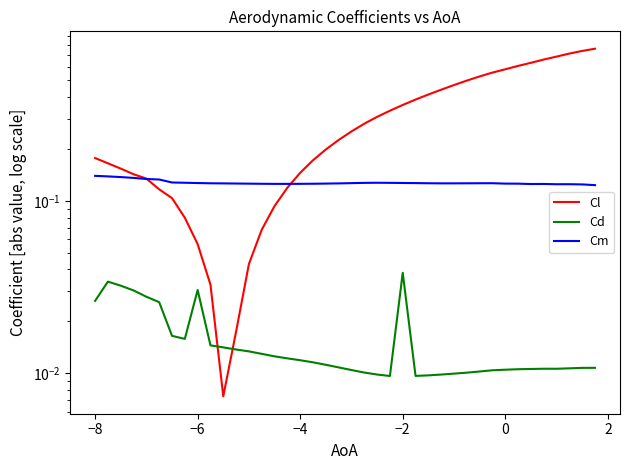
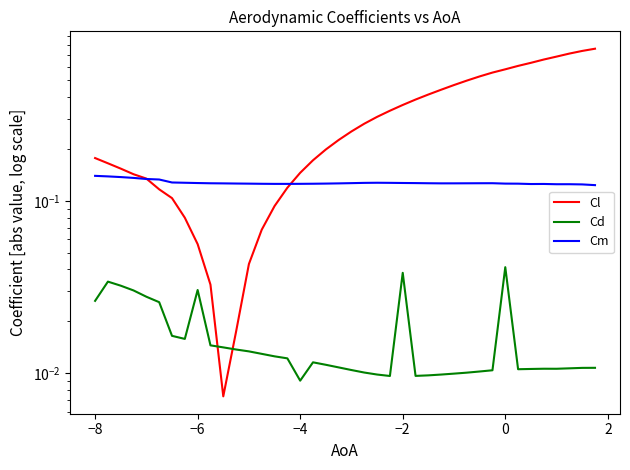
Cd, −4: 0.012 -> 0.009
Cd, 0: 0.010 -> 0.041
